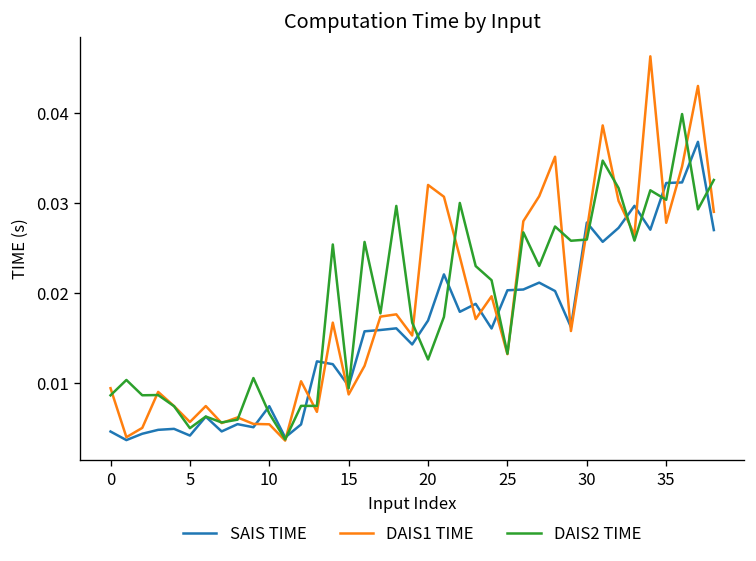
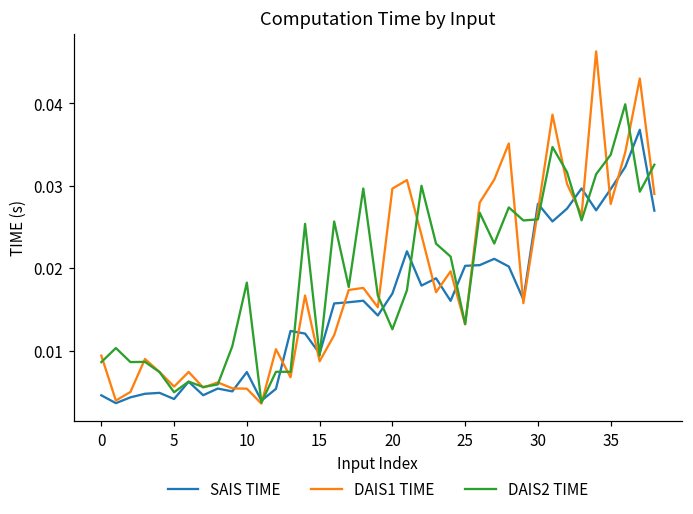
DAIS2 TIME, 10: 0.007 -> 0.018
DAIS1 TIME, 20: 0.032 -> 0.030
SAIS TIME, 35: 0.032 -> 0.030
DAIS2 TIME, 35: 0.030 -> 0.034
